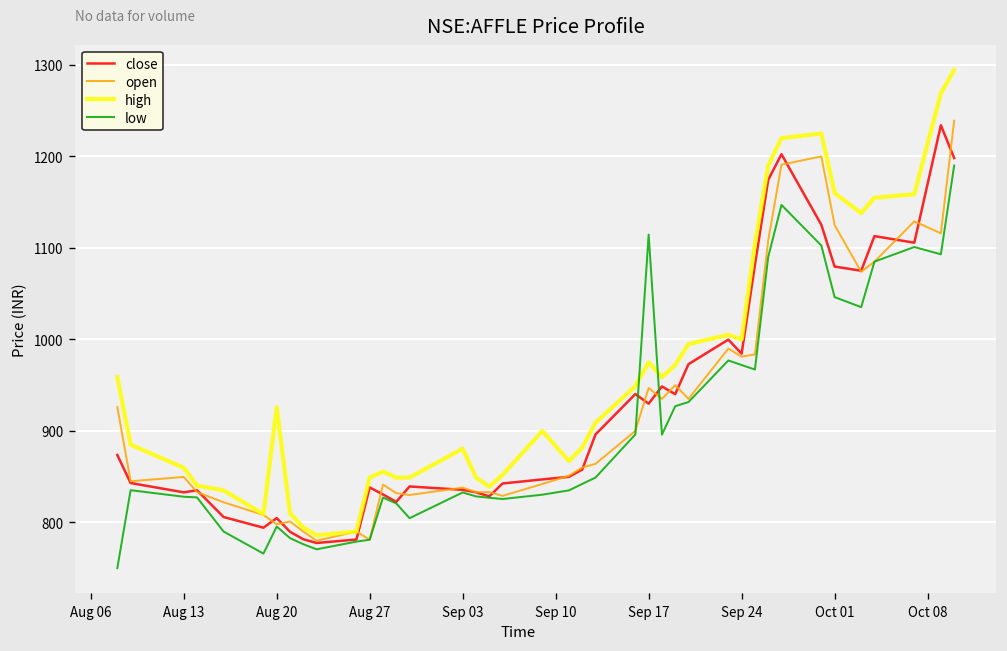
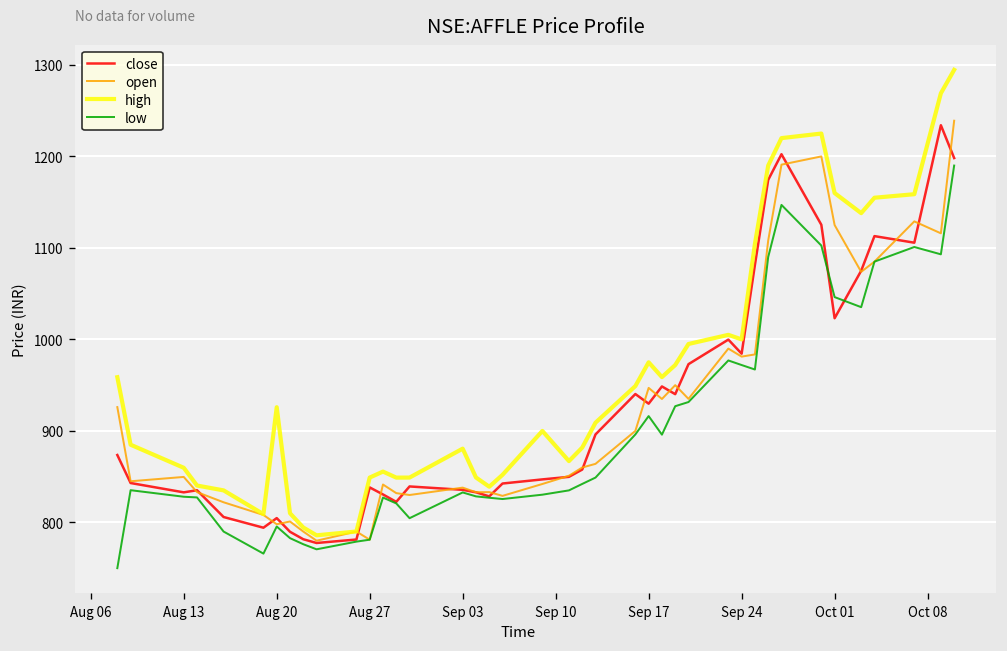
low, Sep 17: 1110 -> 920
close, Oct 01: 1080 -> 1020
